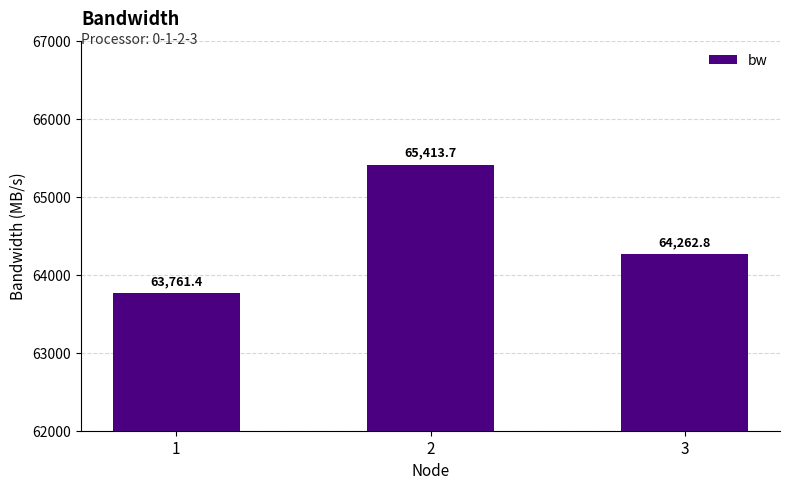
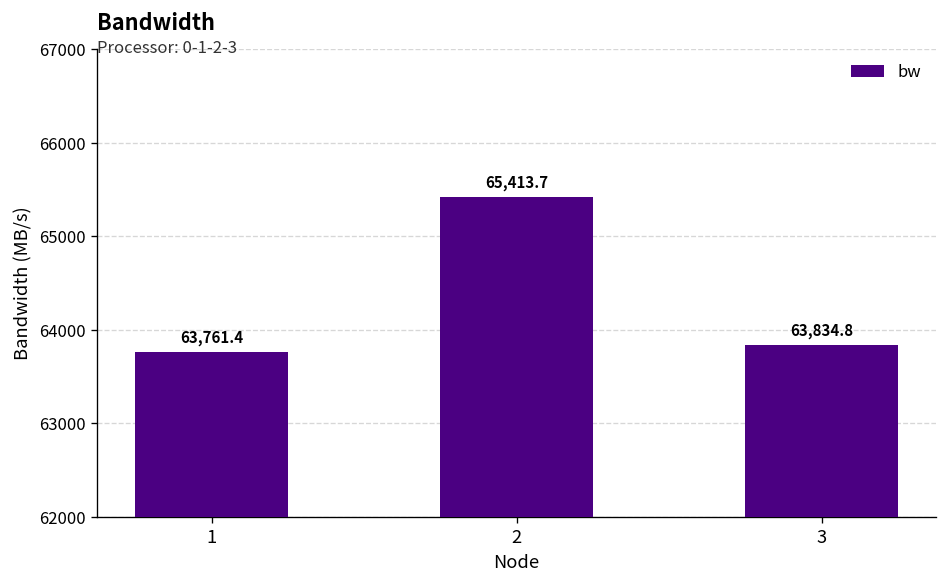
3: 64,262.8 -> 63,834.8
